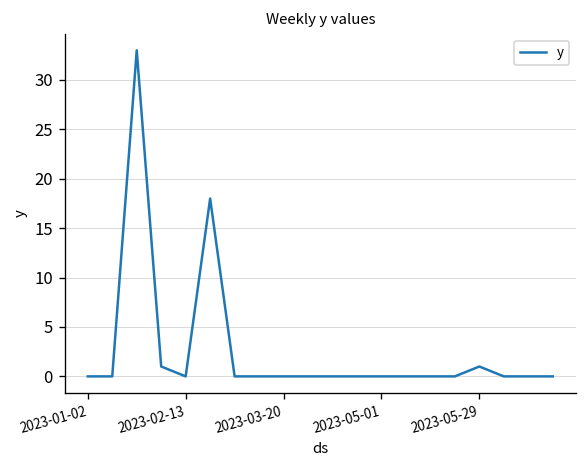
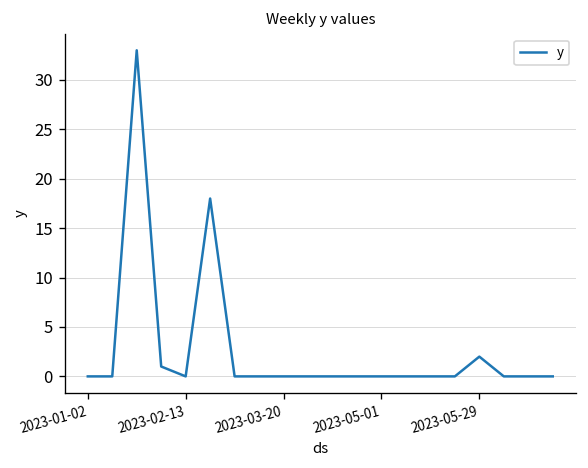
2023-05-29: 1 -> 2
